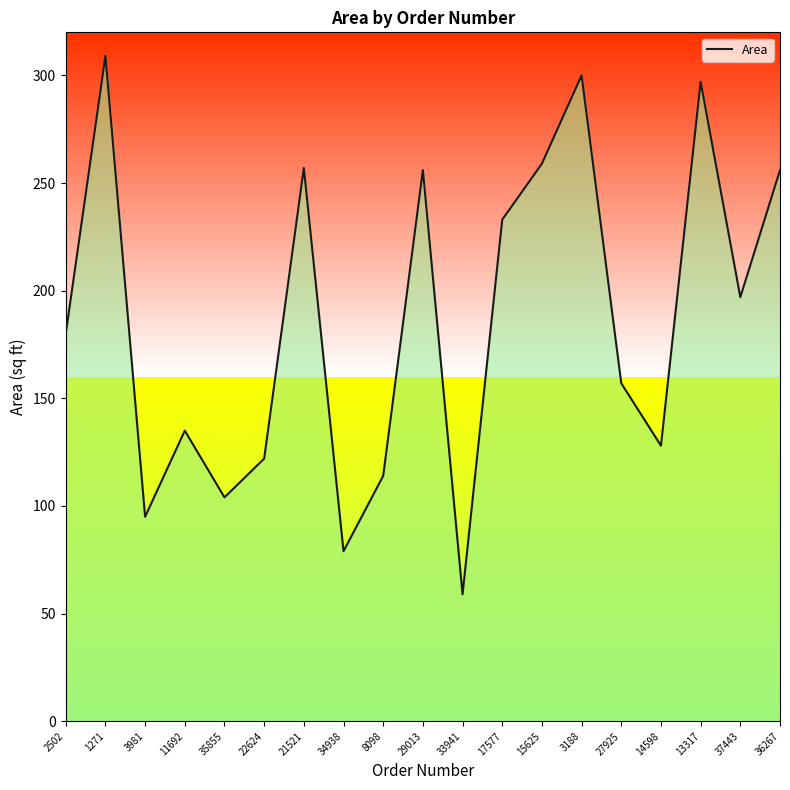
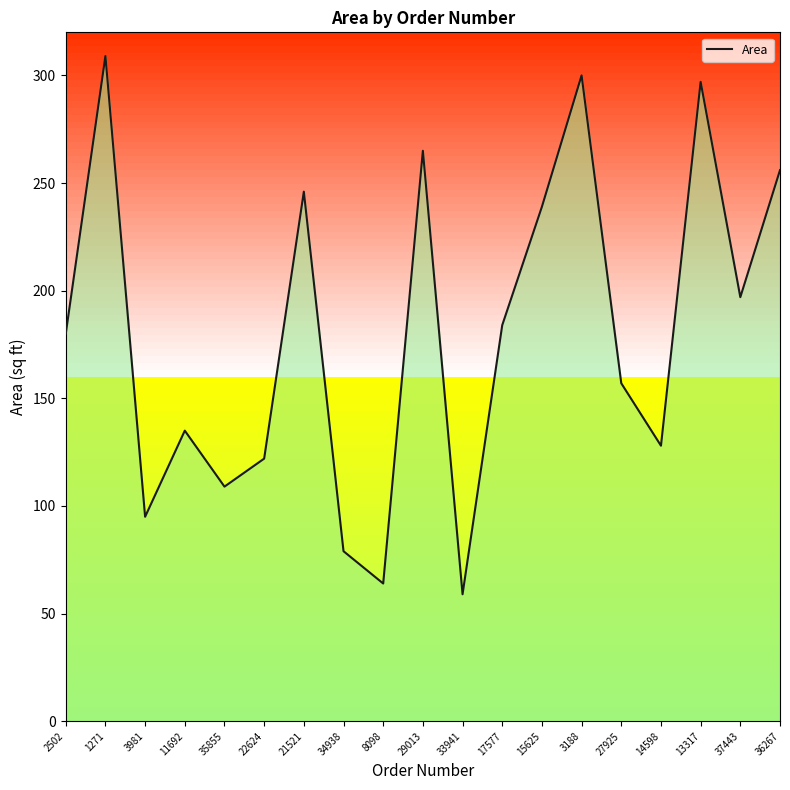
35855: 104 -> 109
21521: 257 -> 246
8098: 114 -> 64
29013: 256 -> 265
17577: 233 -> 184
15625: 259 -> 239
